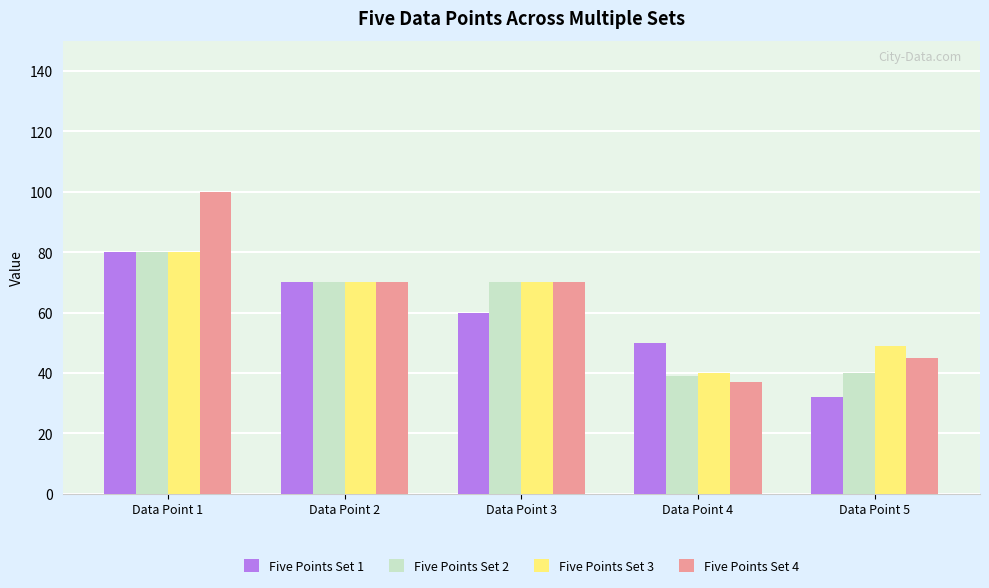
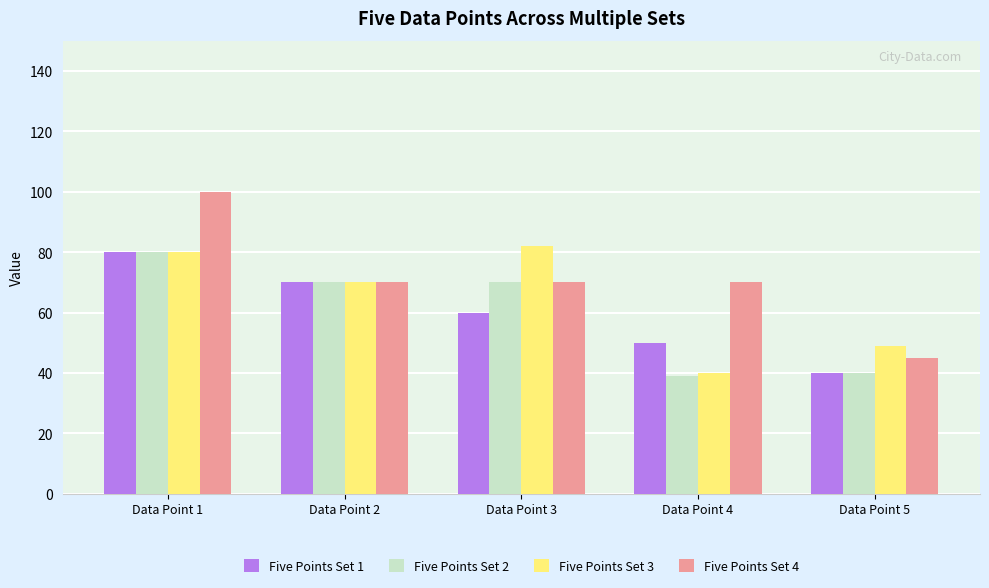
Five Points Set 3, Data Point 3: 70 -> 82
Five Points Set 4, Data Point 4: 37 -> 70
Five Points Set 1, Data Point 5: 32 -> 40
